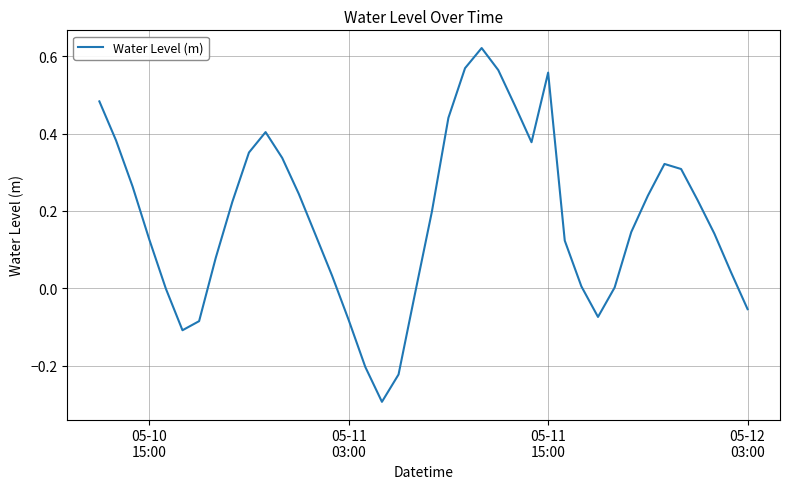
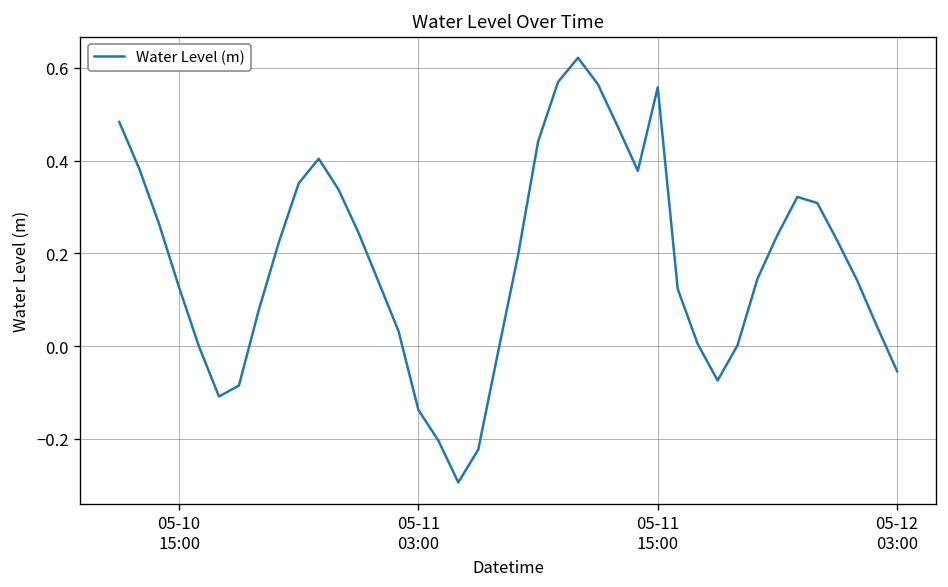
05-11 03:00: -0.08 -> -0.14
